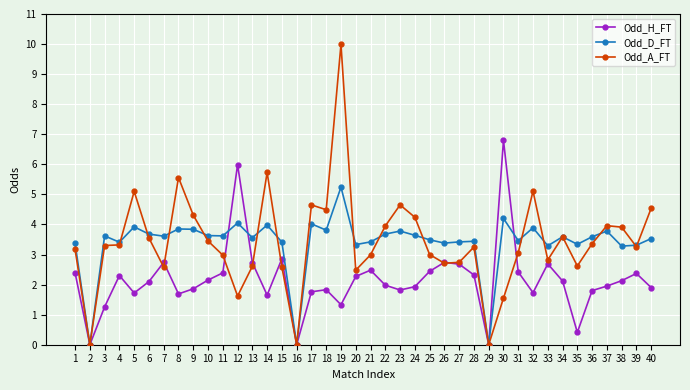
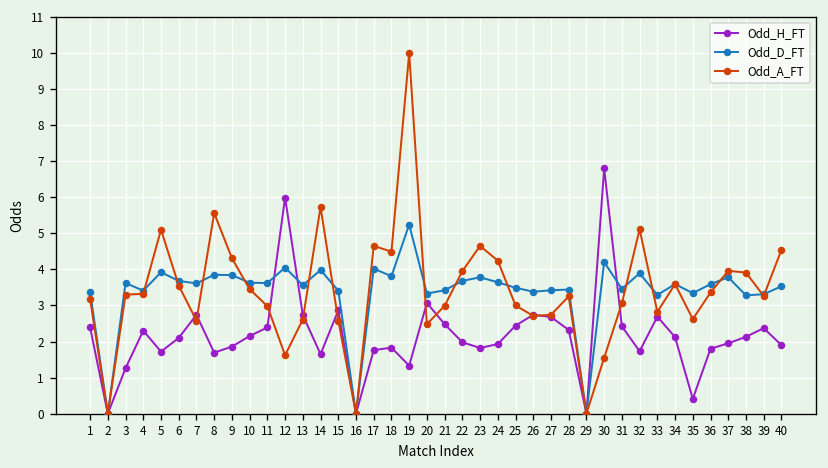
Odd_H_FT, 20: 2.3 -> 3.1
